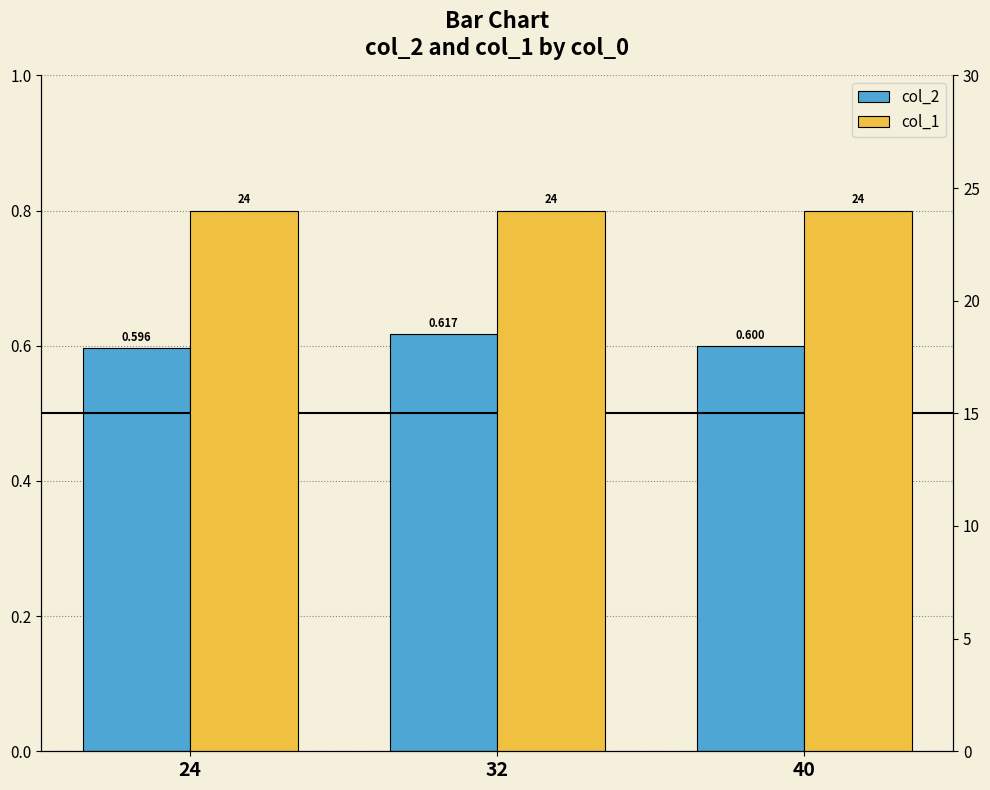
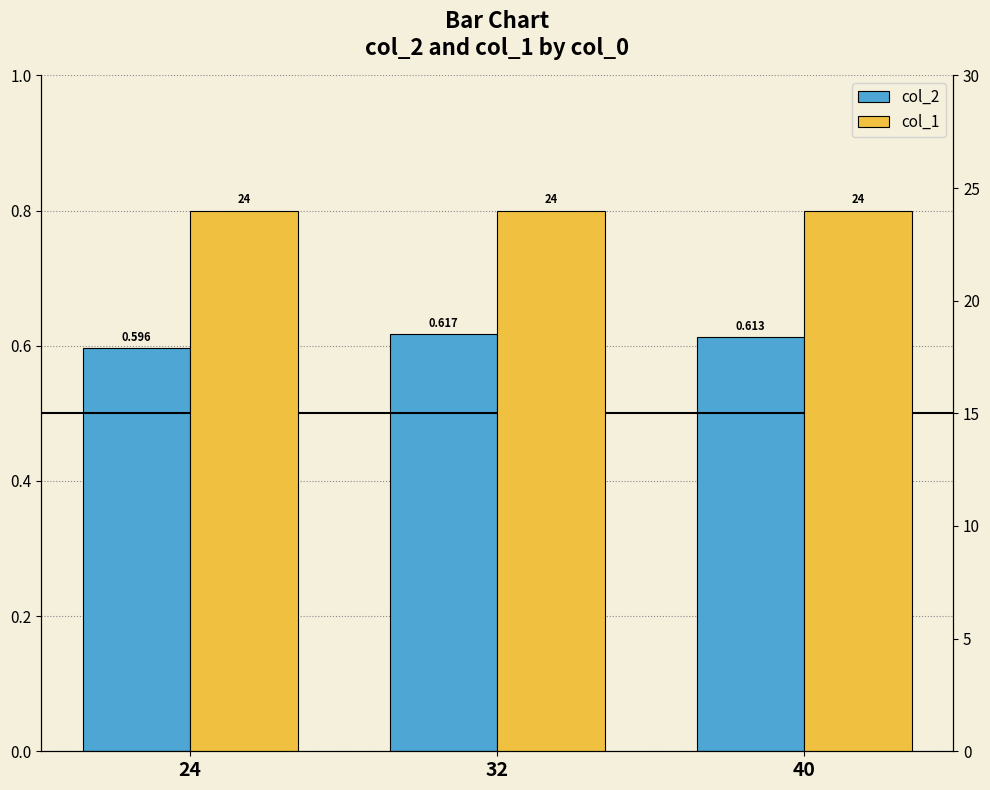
col_2, 40: 0.600 -> 0.613
